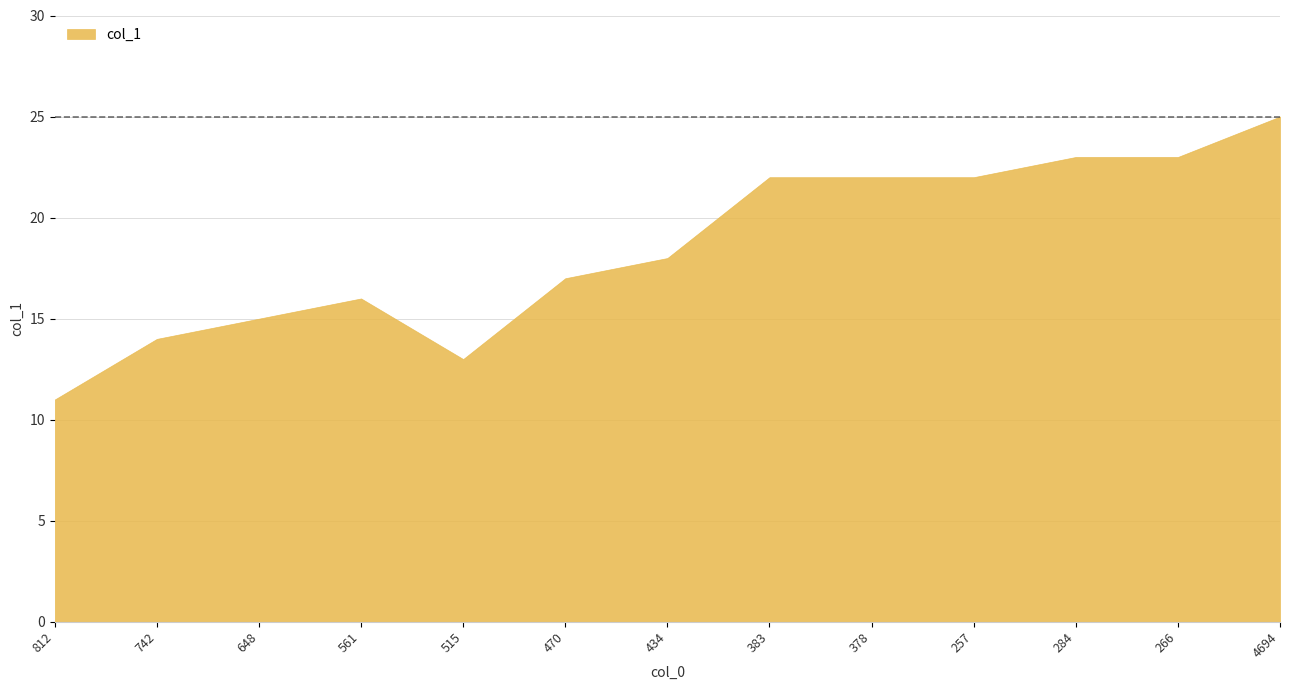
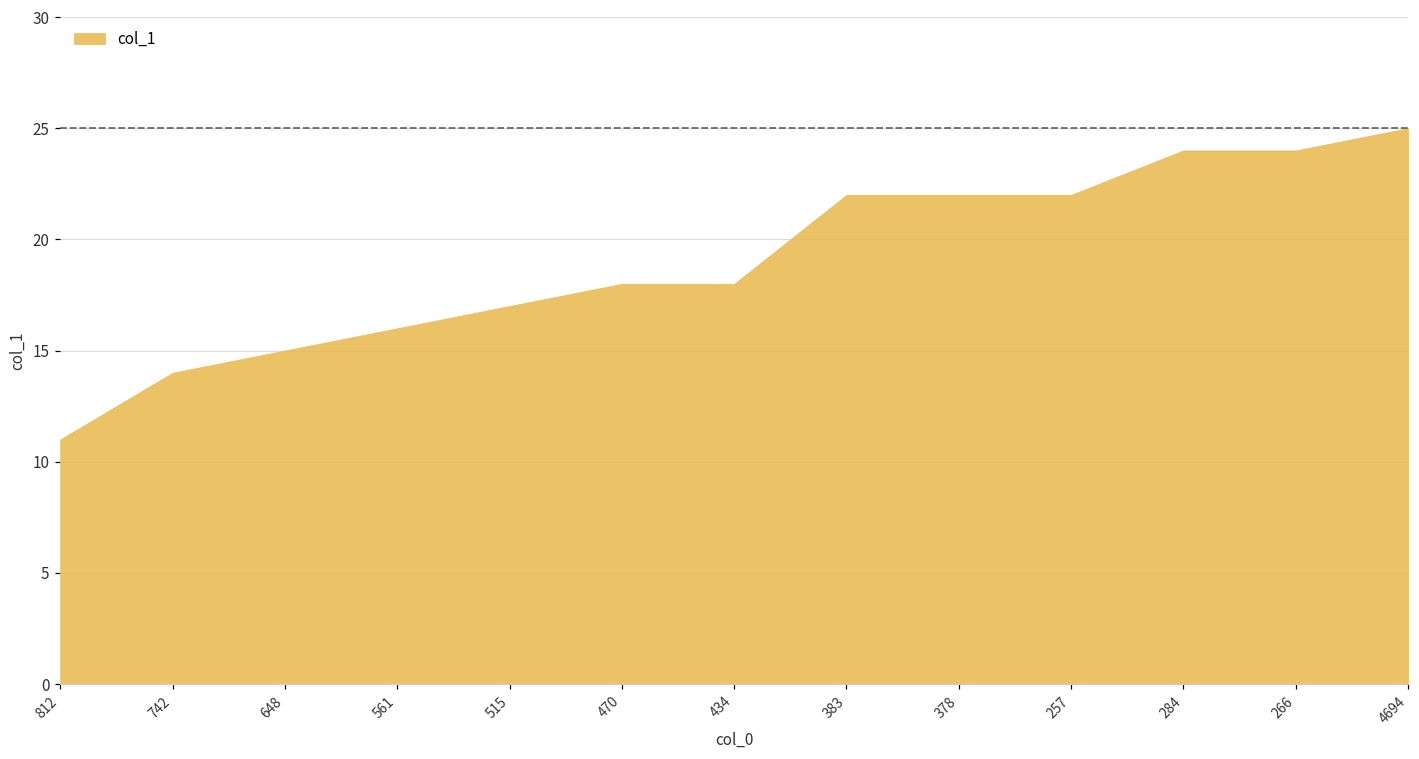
515: 13 -> 17
470: 17 -> 18
284: 23 -> 24
266: 23 -> 24
